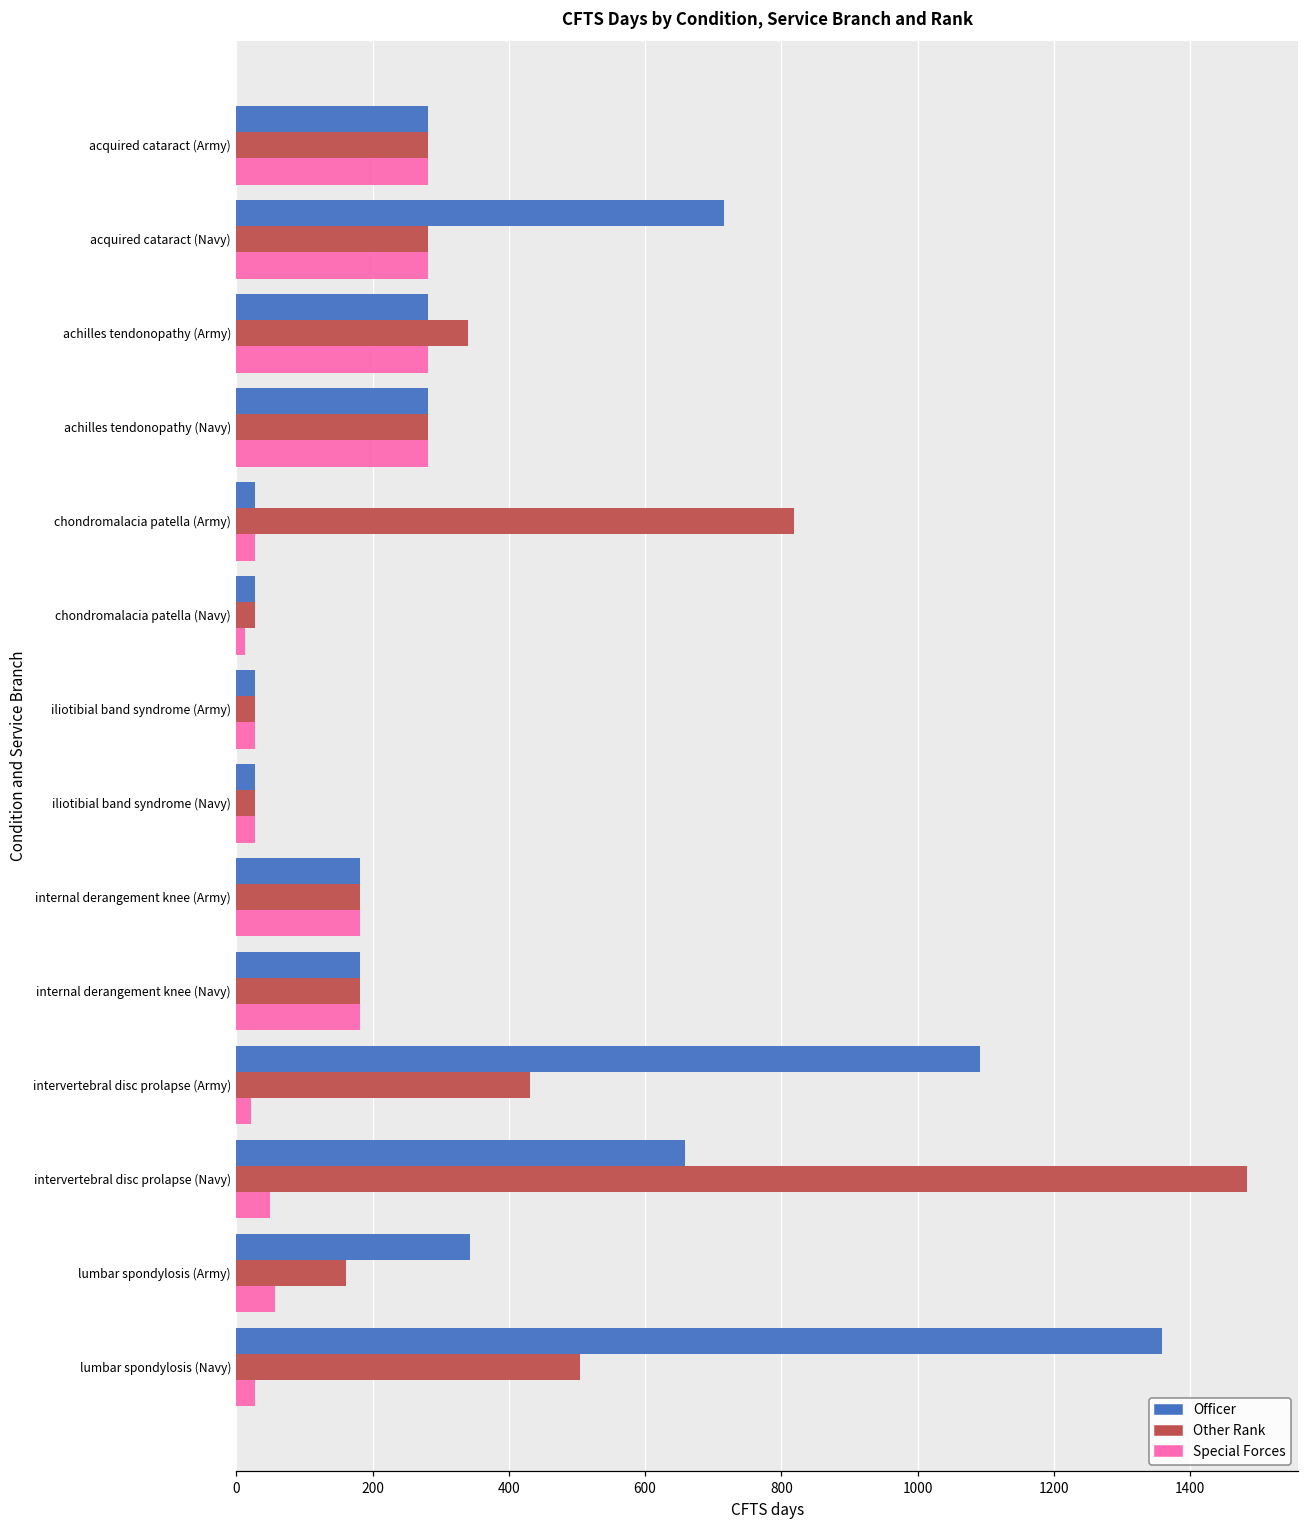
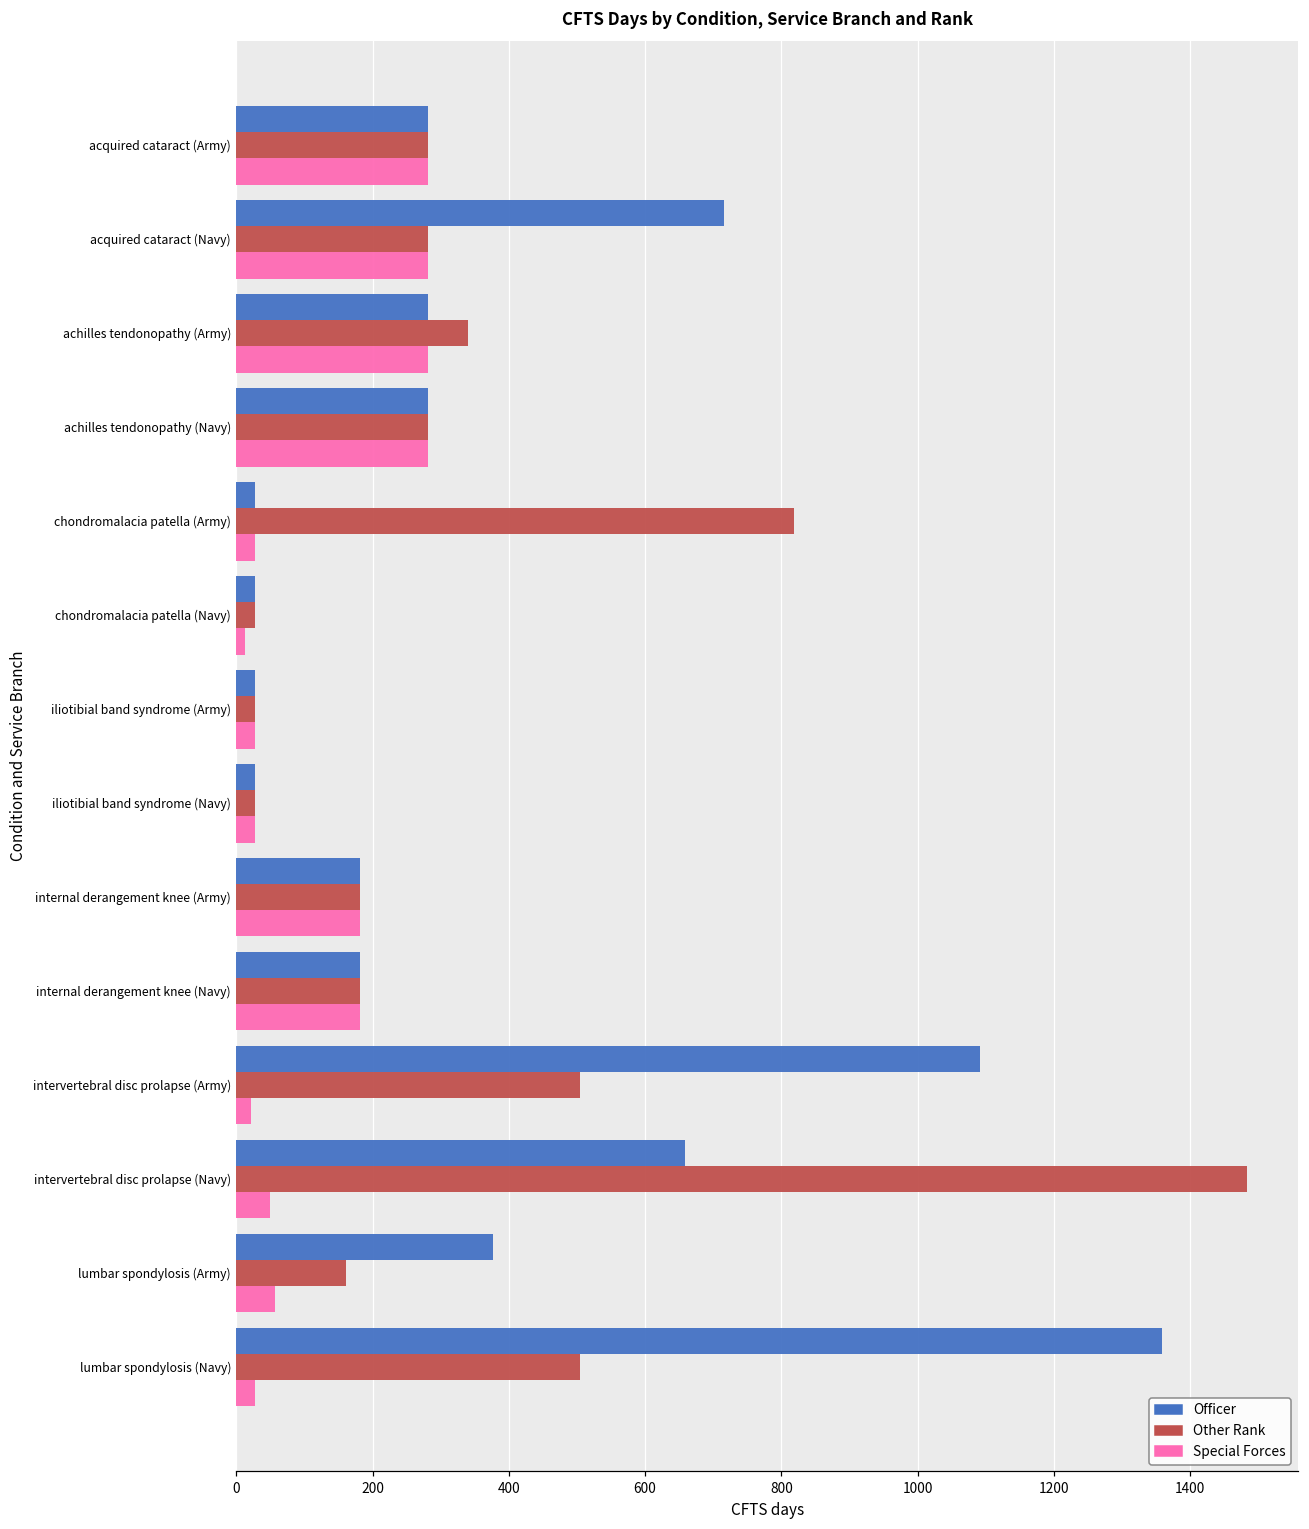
Other Rank, intervertebral disc prolapse (Army): 430 -> 500
Officer, lumbar spondylosis (Army): 340 -> 380
